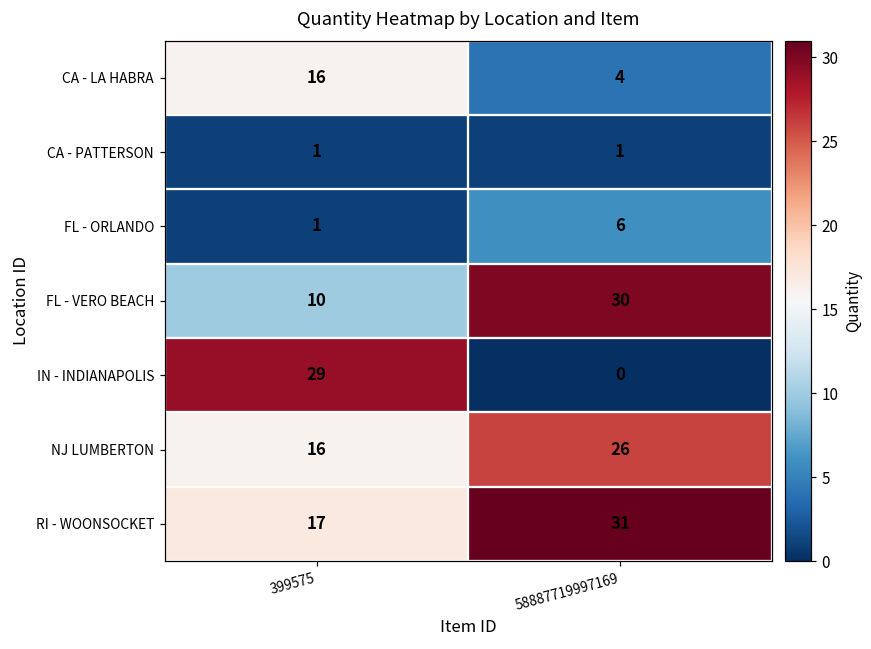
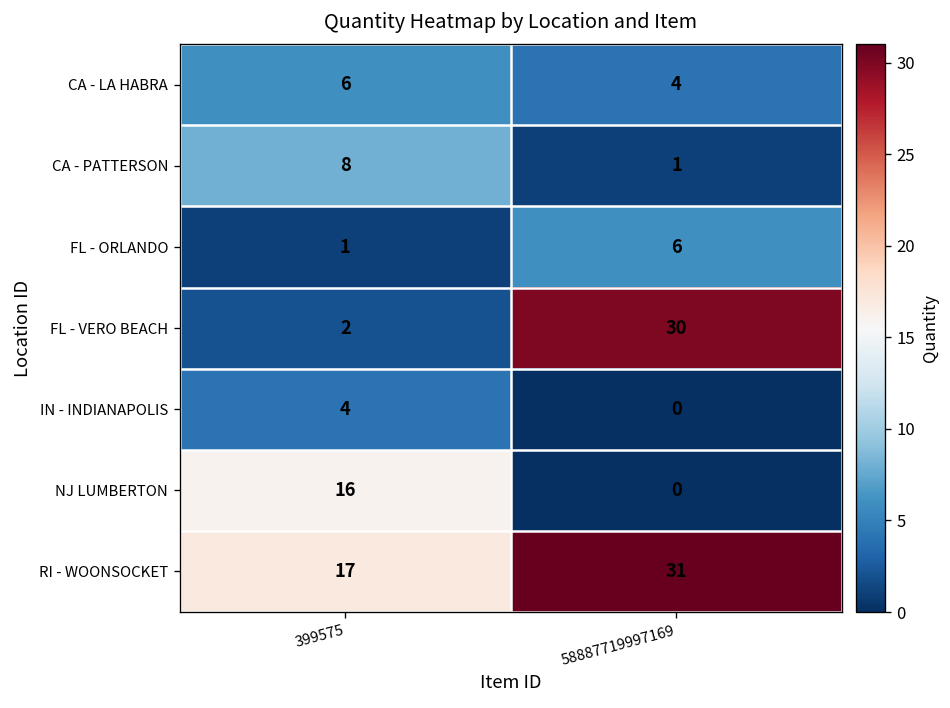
CA - LA HABRA, 399575: 16 -> 6
CA - PATTERSON, 399575: 1 -> 8
FL - VERO BEACH, 399575: 10 -> 2
IN - INDIANAPOLIS, 399575: 29 -> 4
NJ LUMBERTON, 58887719997169: 26 -> 0
